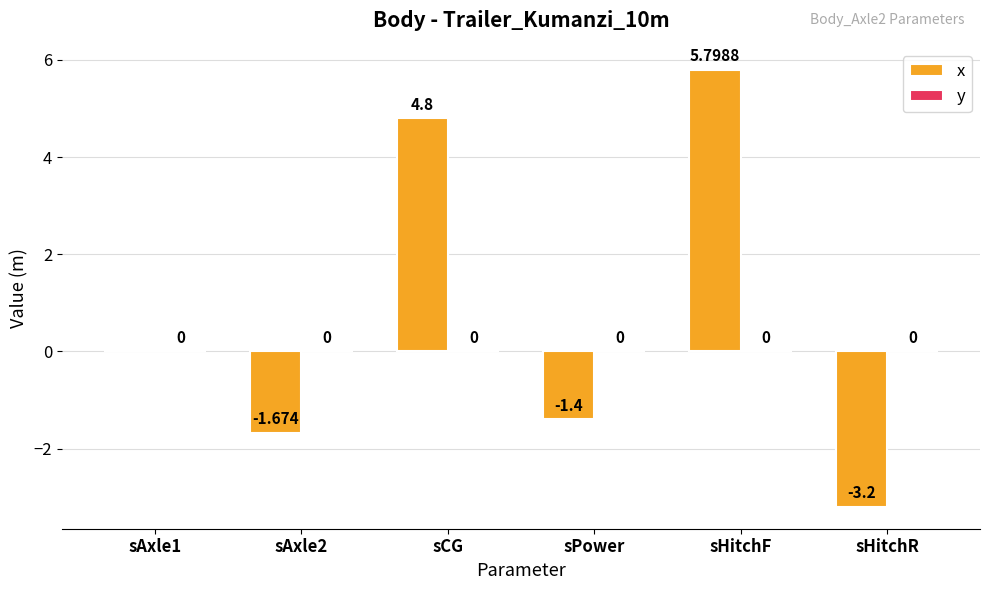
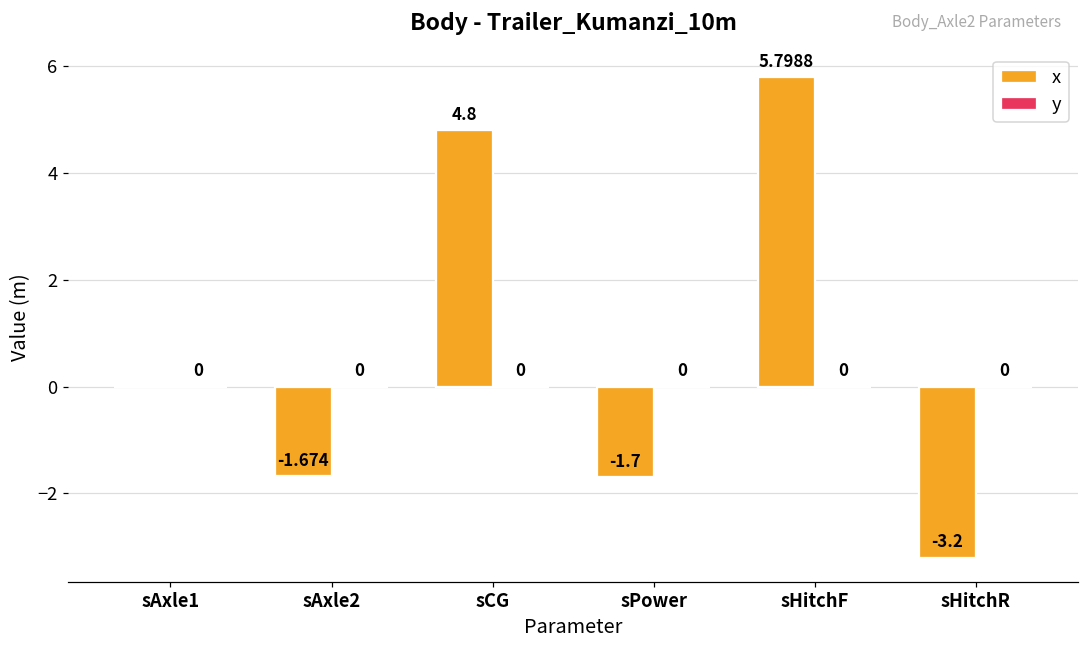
x, sPower: -1.4 -> -1.7
